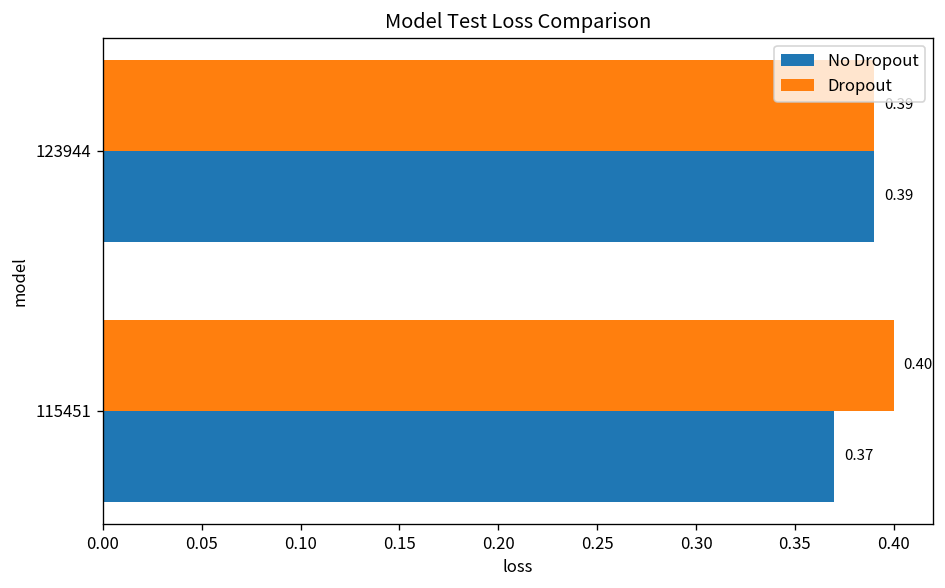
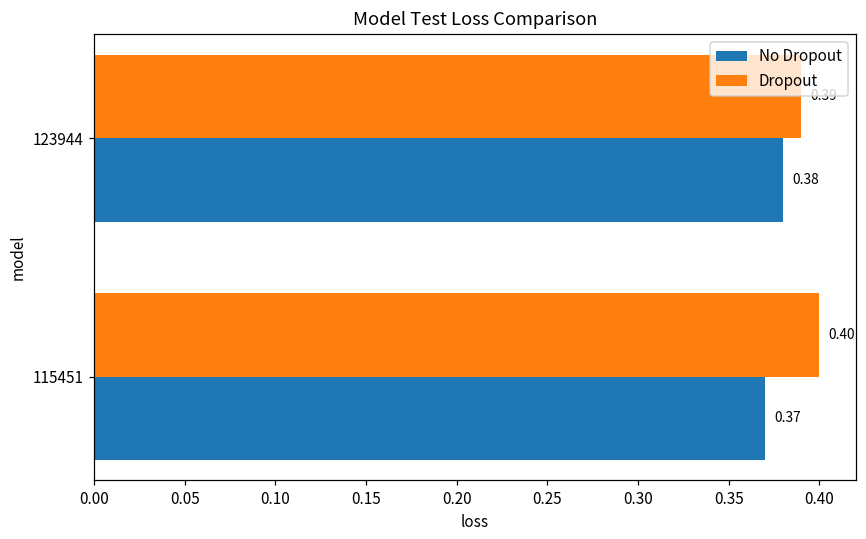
No Dropout, 123944: 0.39 -> 0.38
